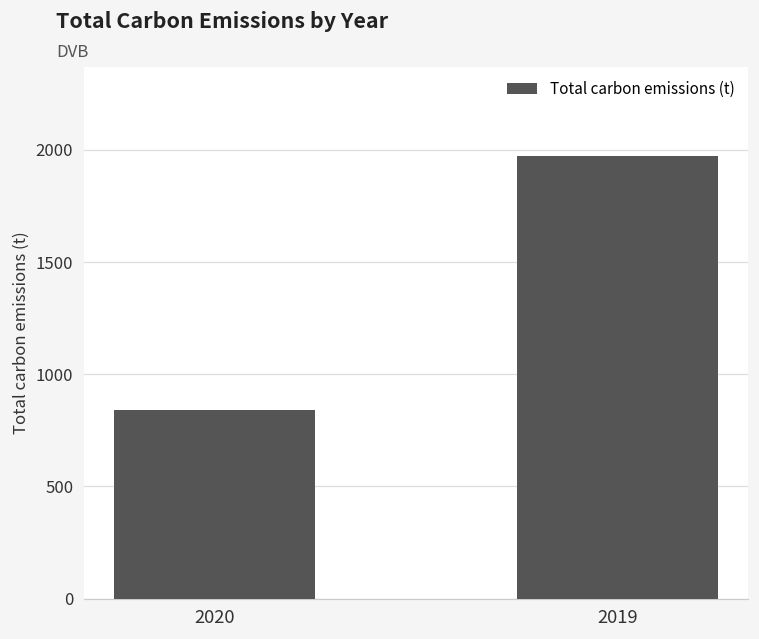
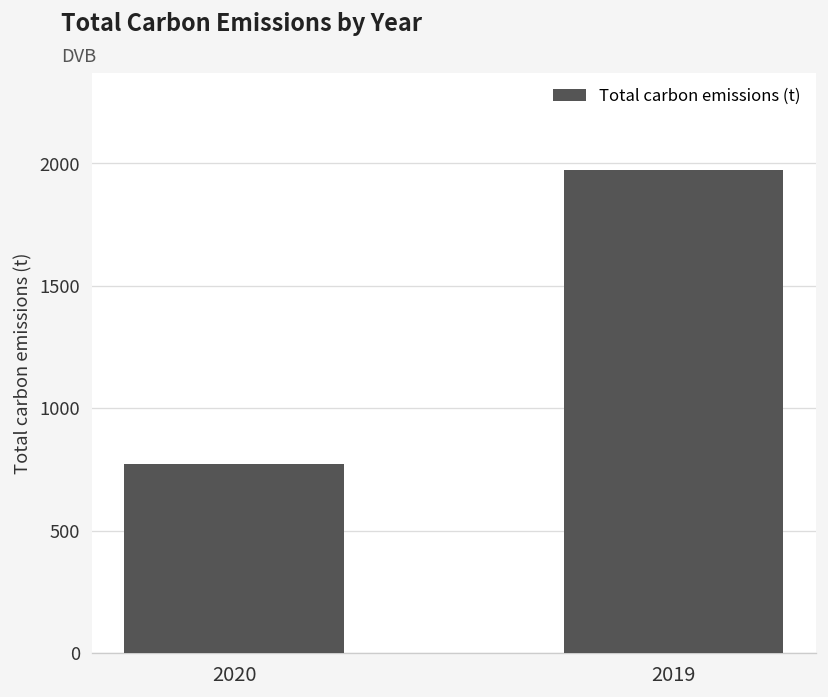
2020: 840 -> 770
